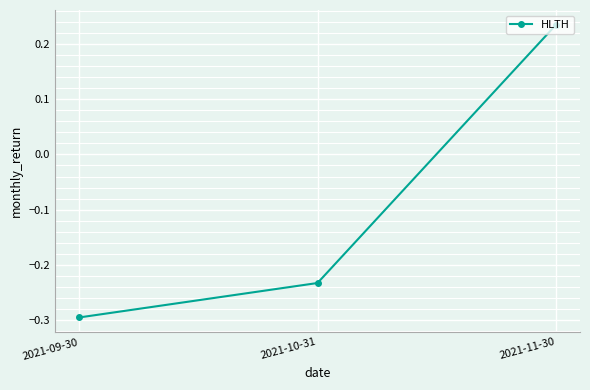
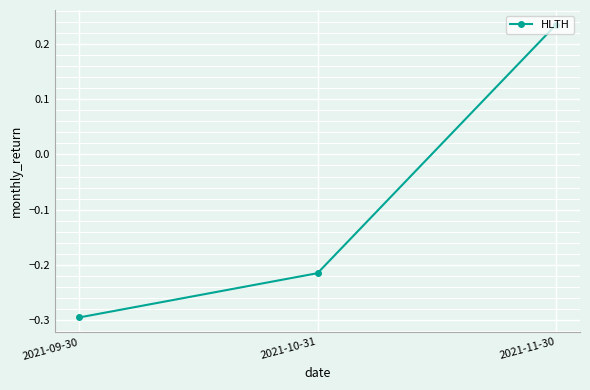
2021-10-31: -0.23 -> -0.22
